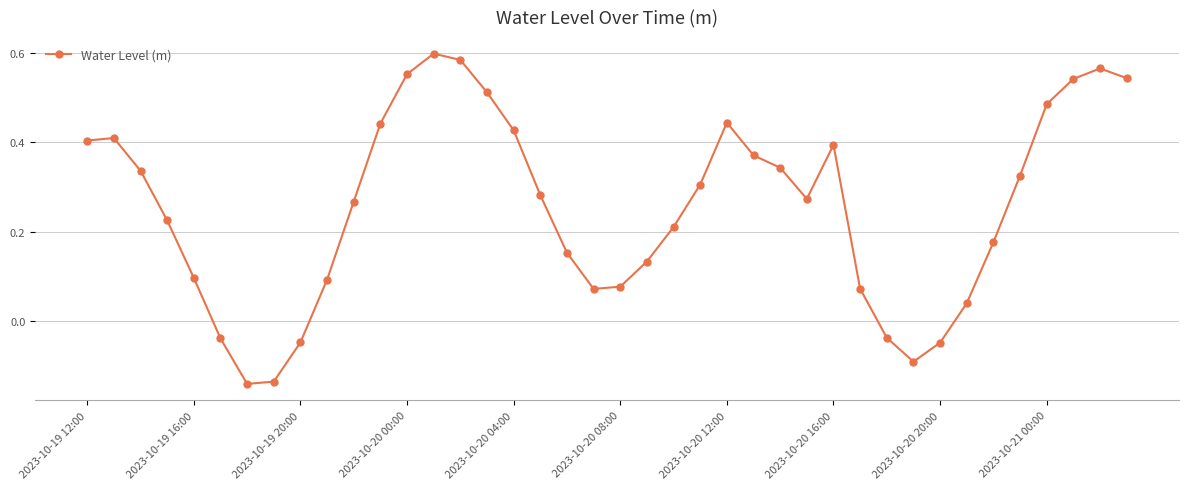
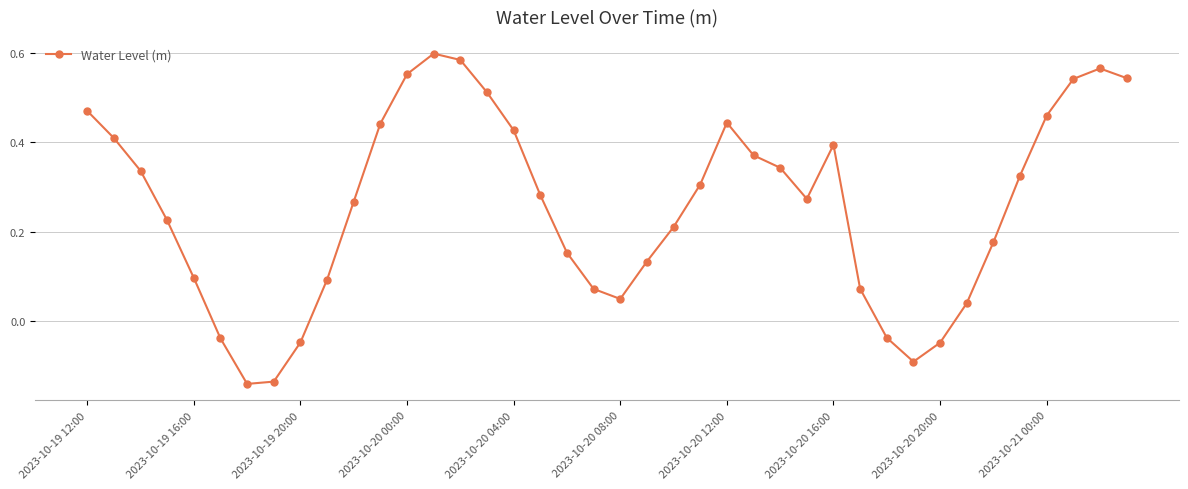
2023-10-19 12:00: 0.40 -> 0.47
2023-10-20 08:00: 0.08 -> 0.05
2023-10-21 00:00: 0.49 -> 0.46
